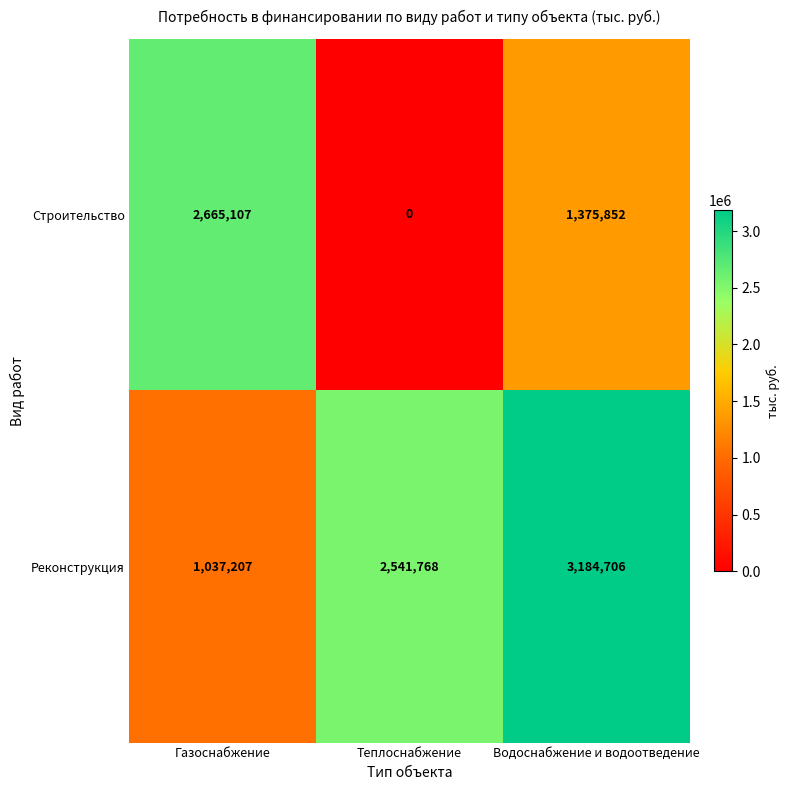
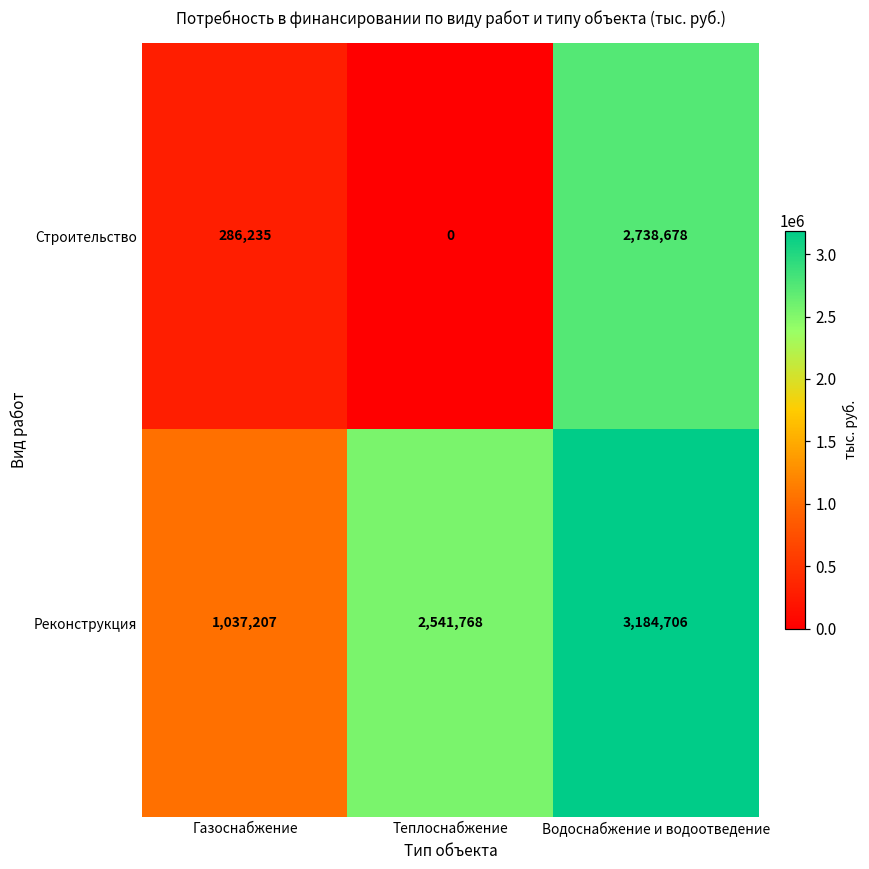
Строительство, Газоснабжение: 2,665,107 -> 286,235
Строительство, Водоснабжение и водоотведение: 1,375,852 -> 2,738,678
